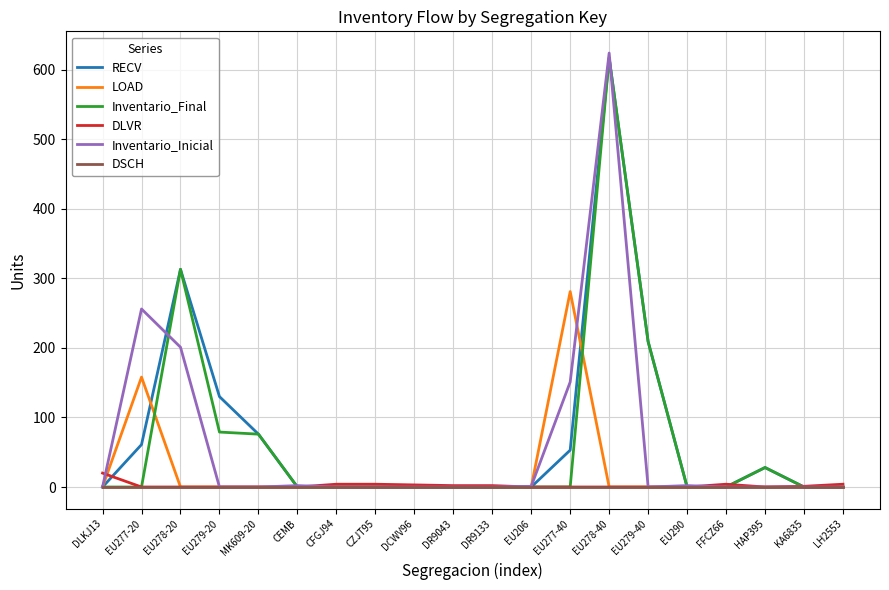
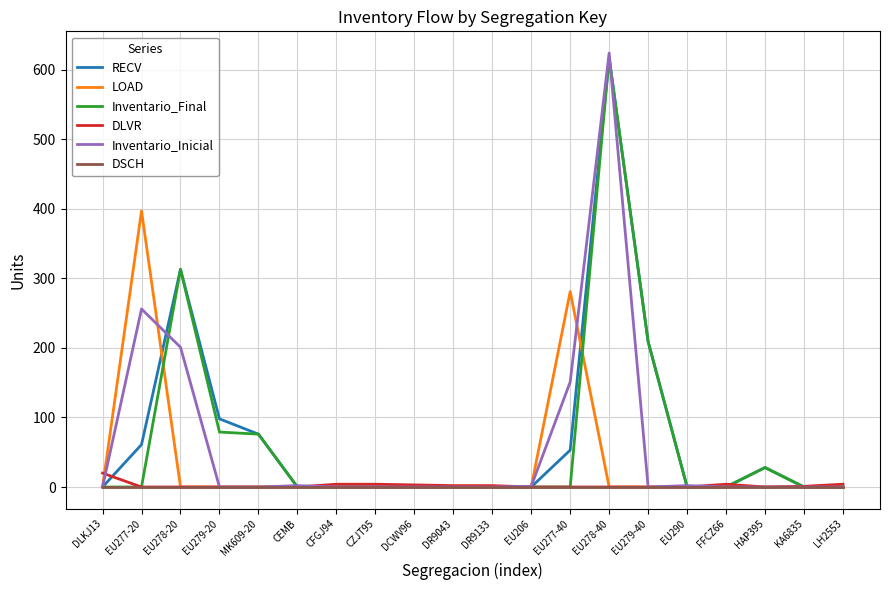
LOAD, EU277-20: 160 -> 400
RECV, EU279-20: 130 -> 100
